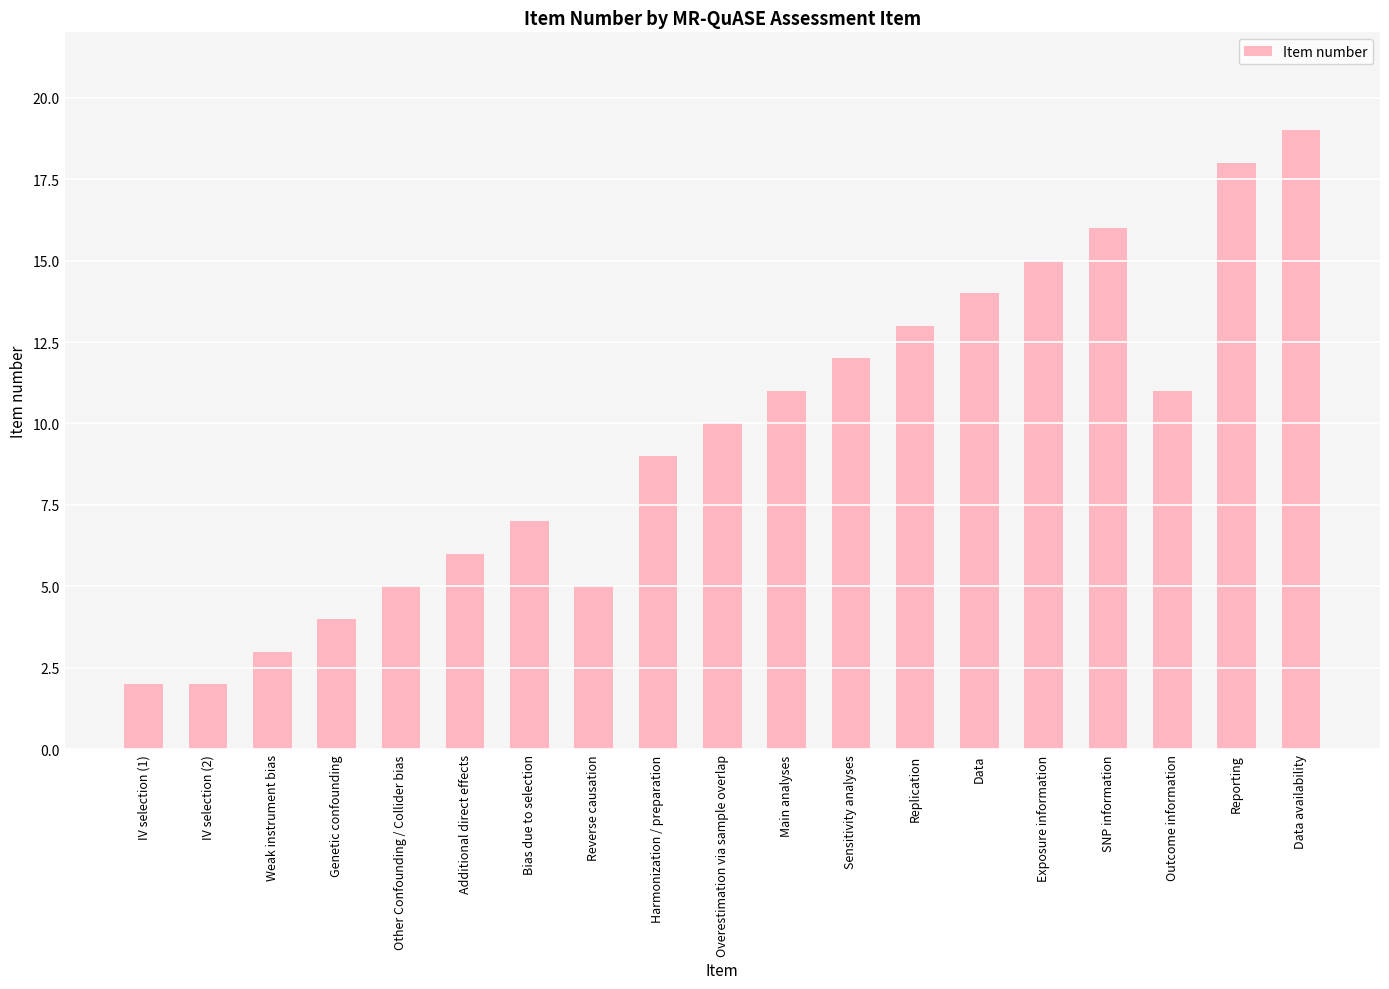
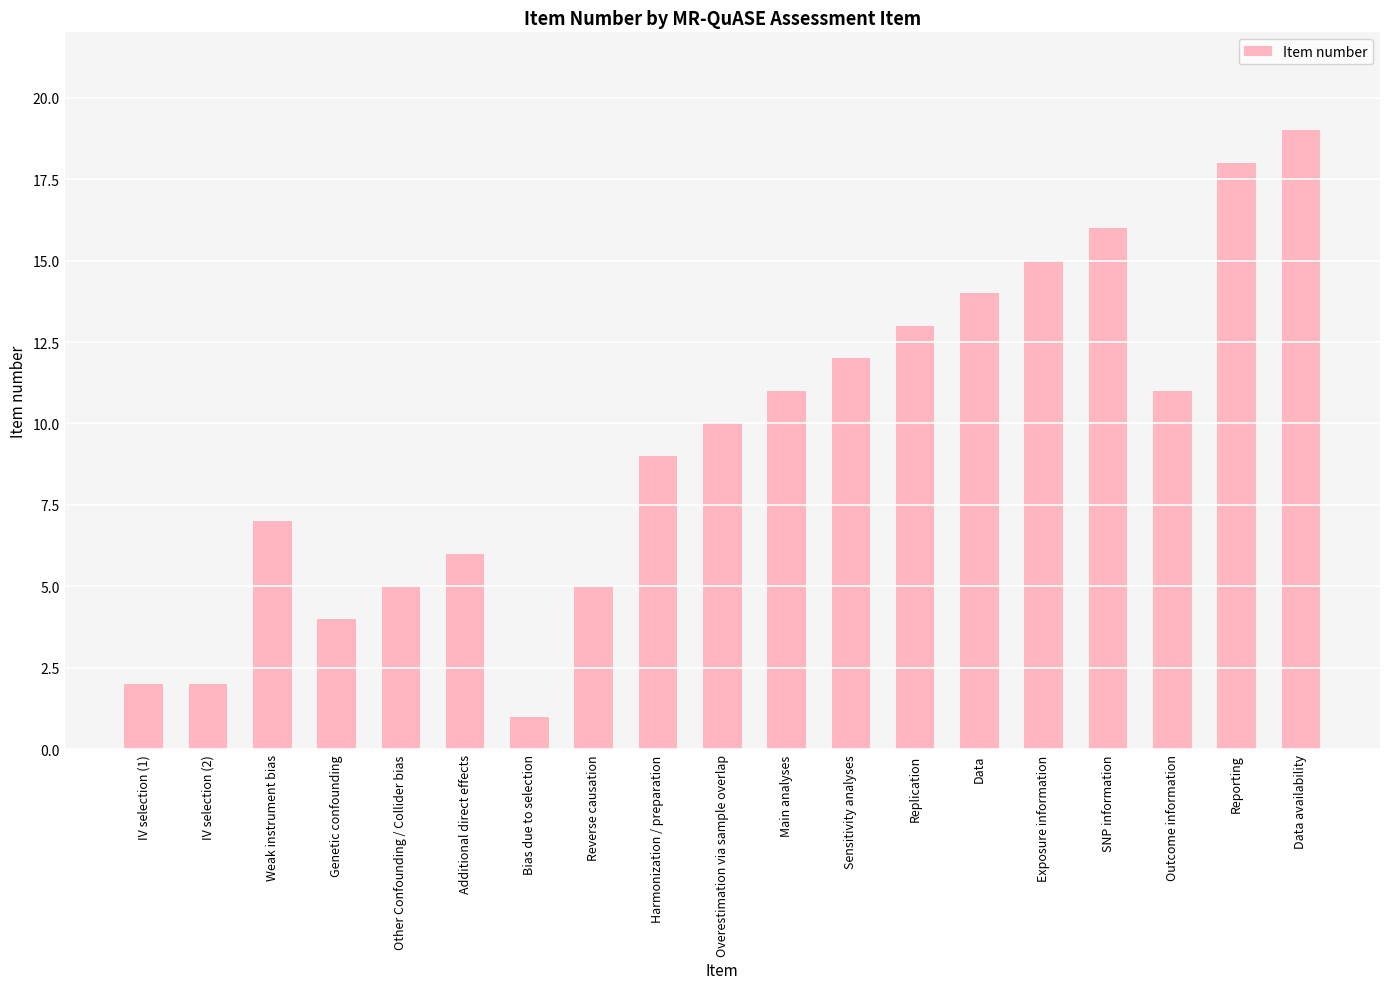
Weak instrument bias: 3 -> 7
Bias due to selection: 7 -> 1
